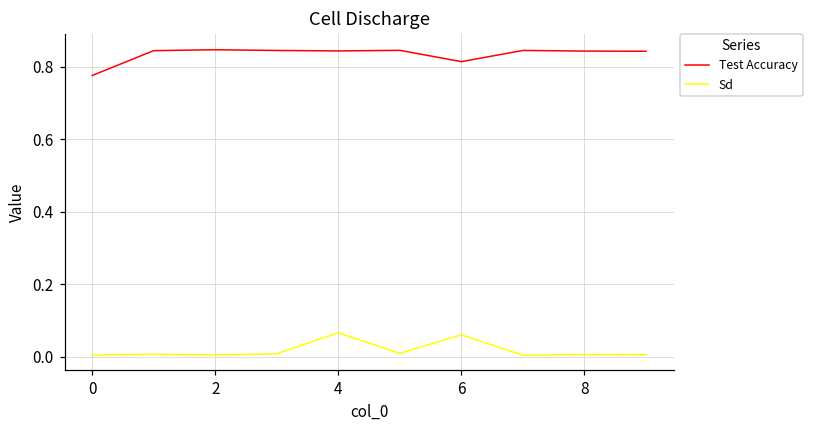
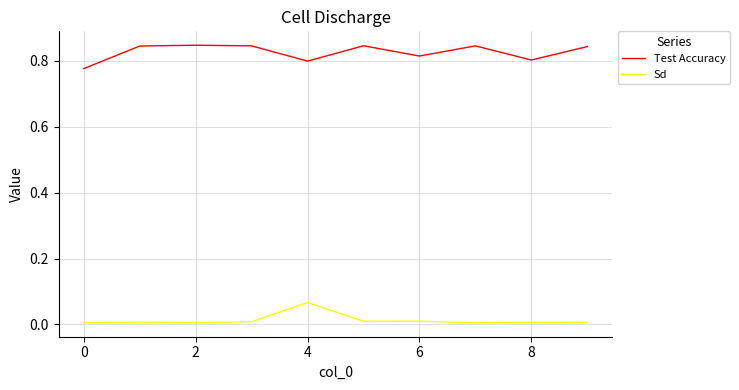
Test Accuracy, 4: 0.84 -> 0.80
Sd, 6: 0.06 -> 0.01
Test Accuracy, 8: 0.84 -> 0.80
